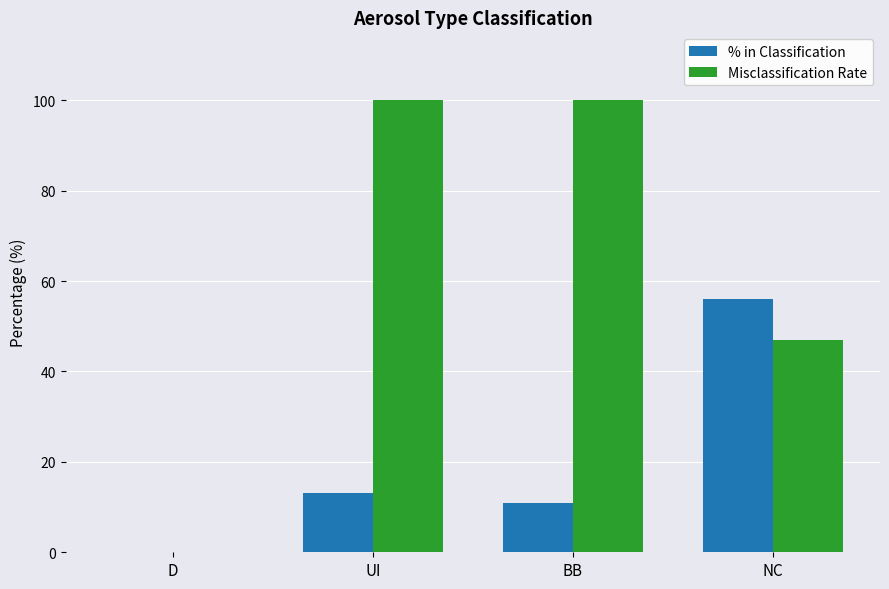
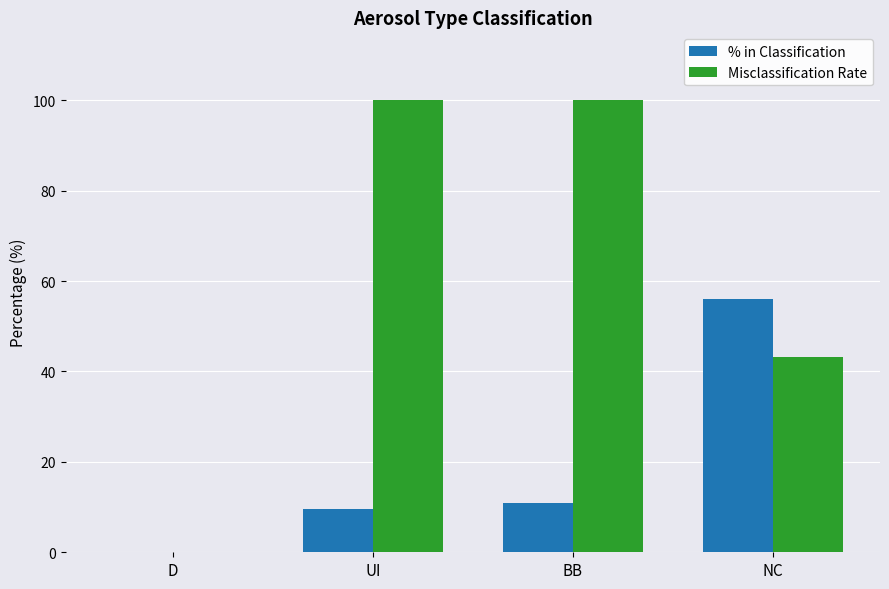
% in Classification, UI: 13 -> 10
Misclassification Rate, NC: 47 -> 43
